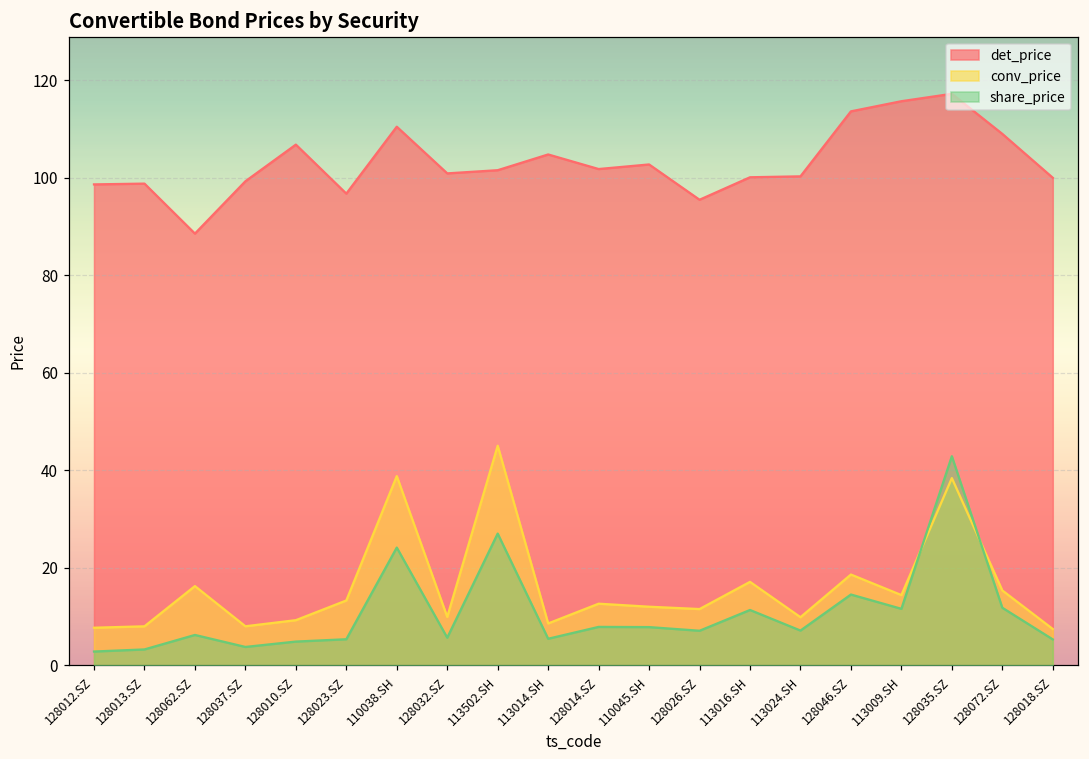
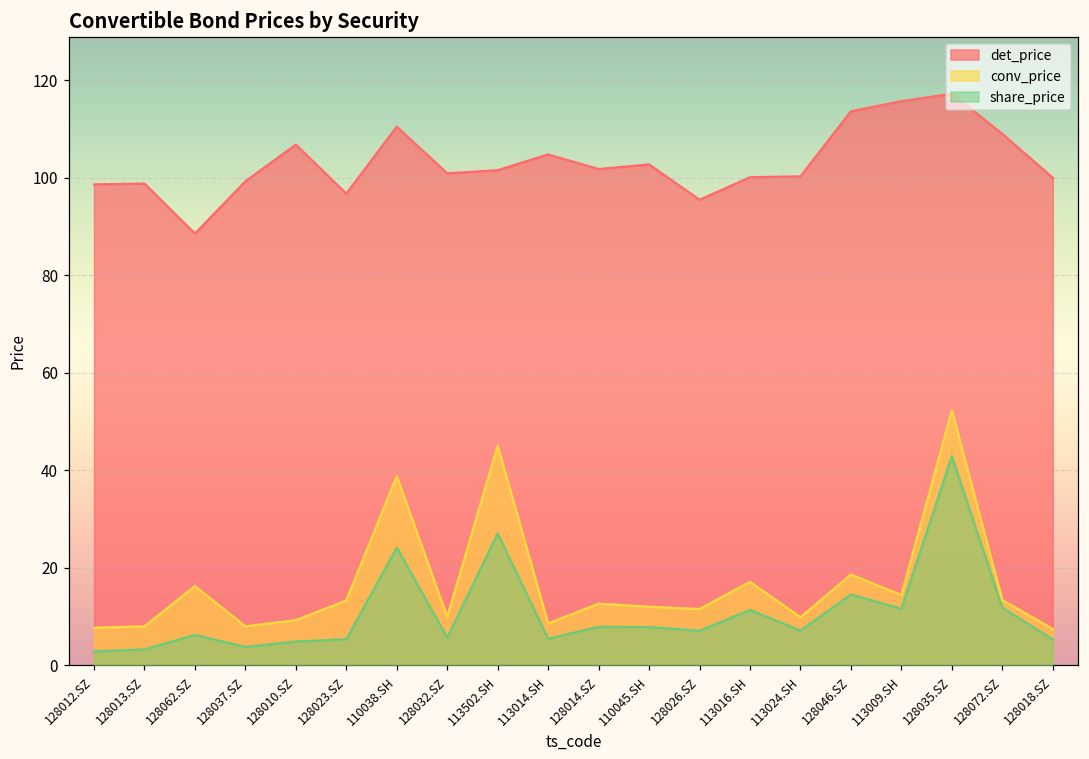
conv_price, 128035.SZ: 38 -> 52
conv_price, 128072.SZ: 15 -> 13
